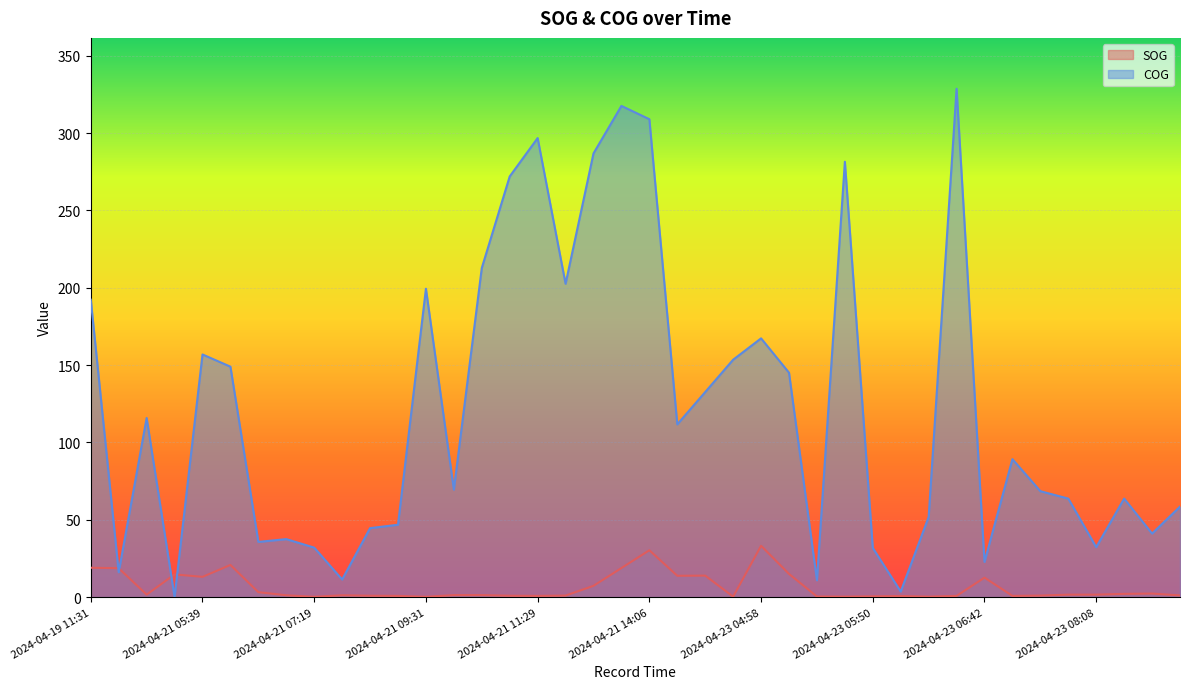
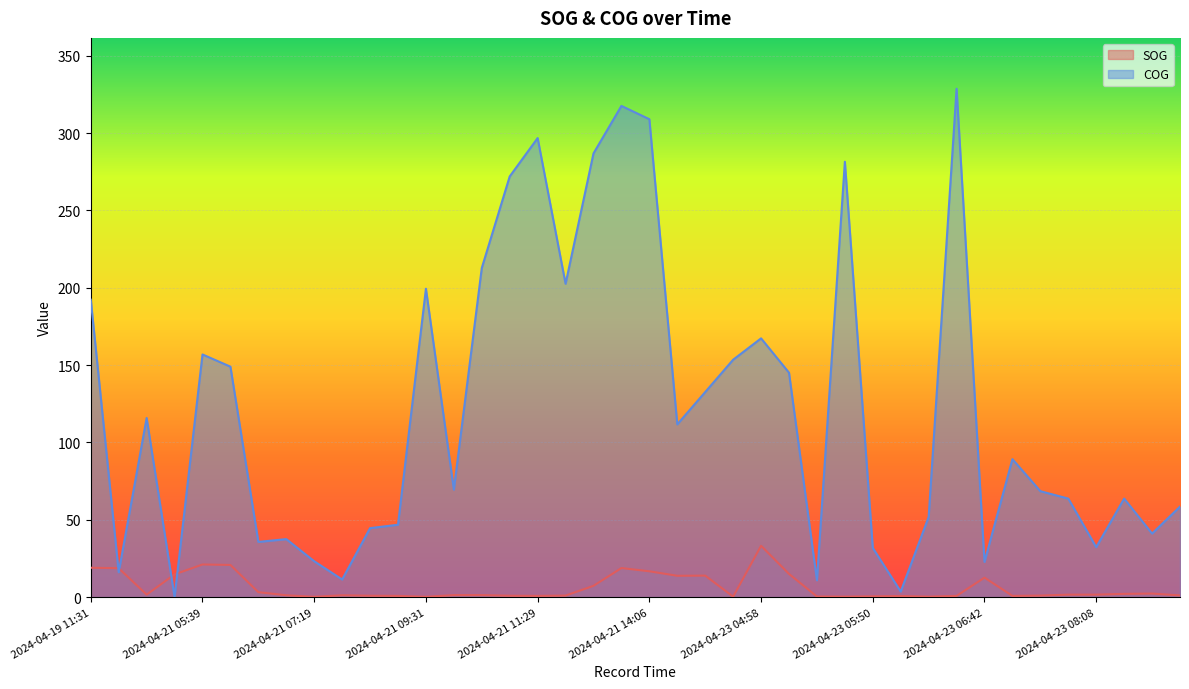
SOG, 2024-04-21 05:39: 13 -> 21
COG, 2024-04-21 07:19: 32 -> 23
SOG, 2024-04-21 14:06: 30 -> 17
